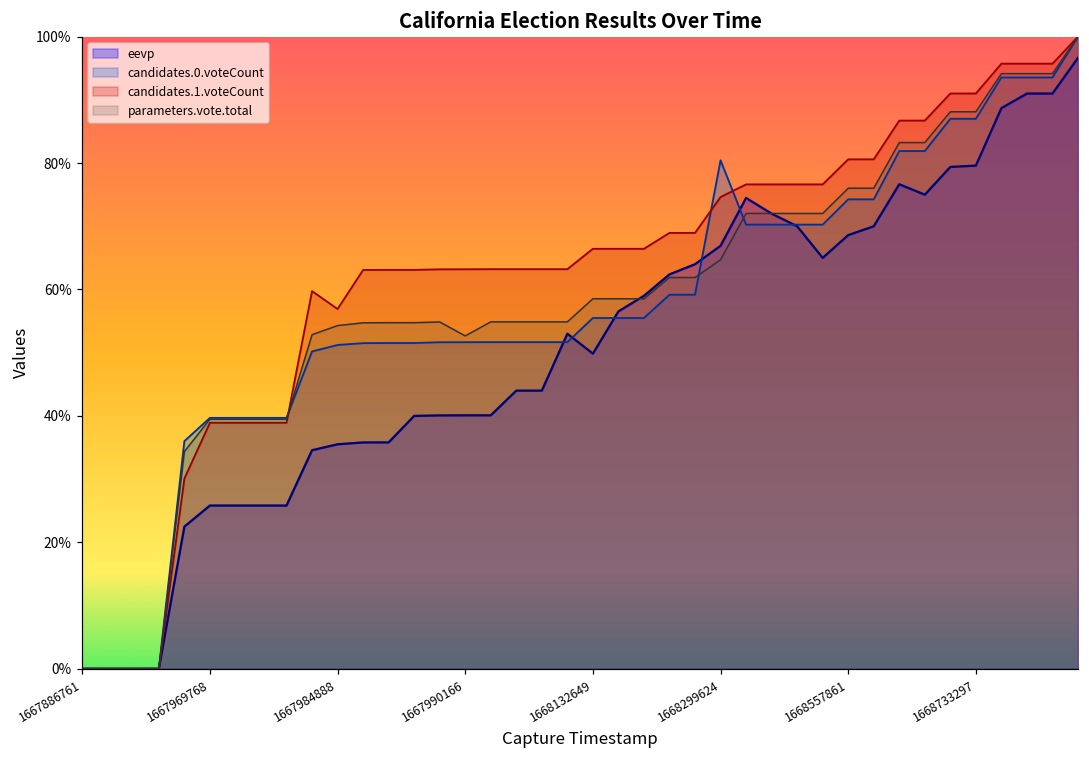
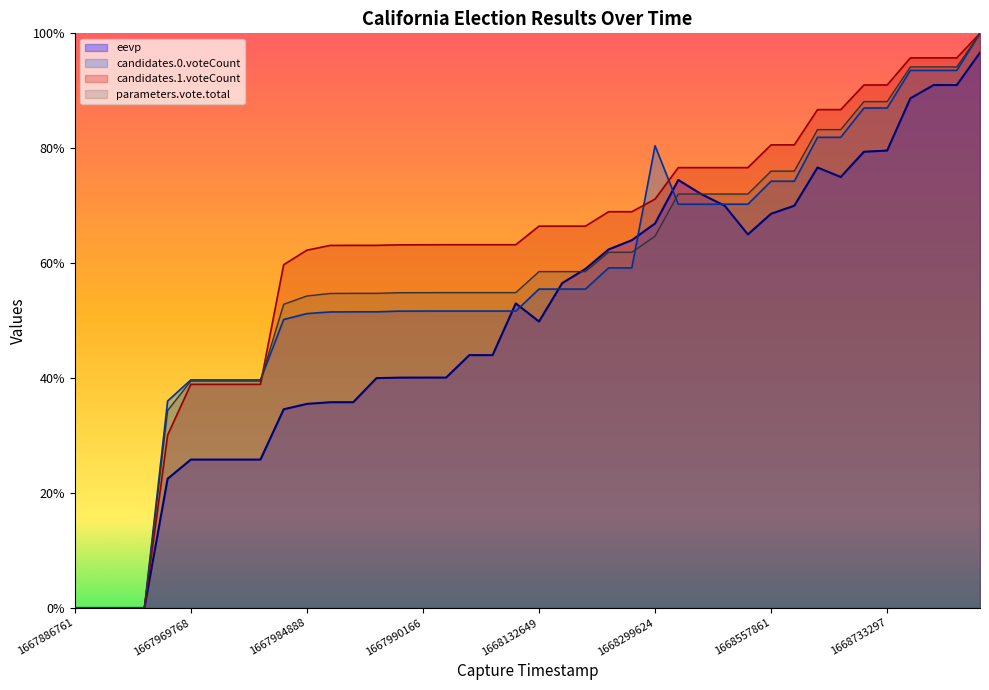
candidates.1.voteCount, 1667984888: 57% -> 62%
parameters.vote.total, 1667990166: 53% -> 55%
candidates.1.voteCount, 1668299624: 75% -> 71%
